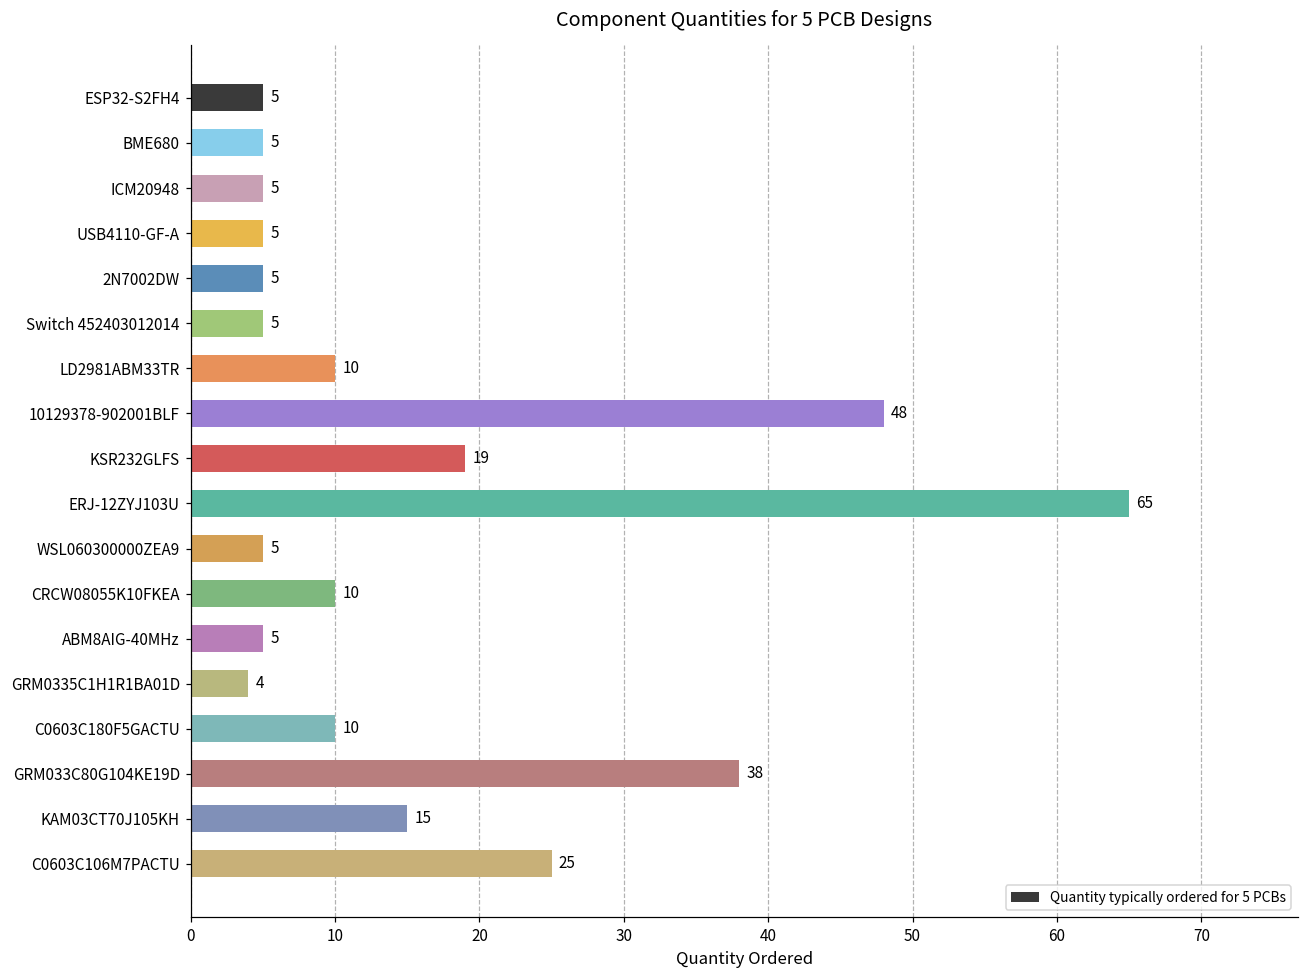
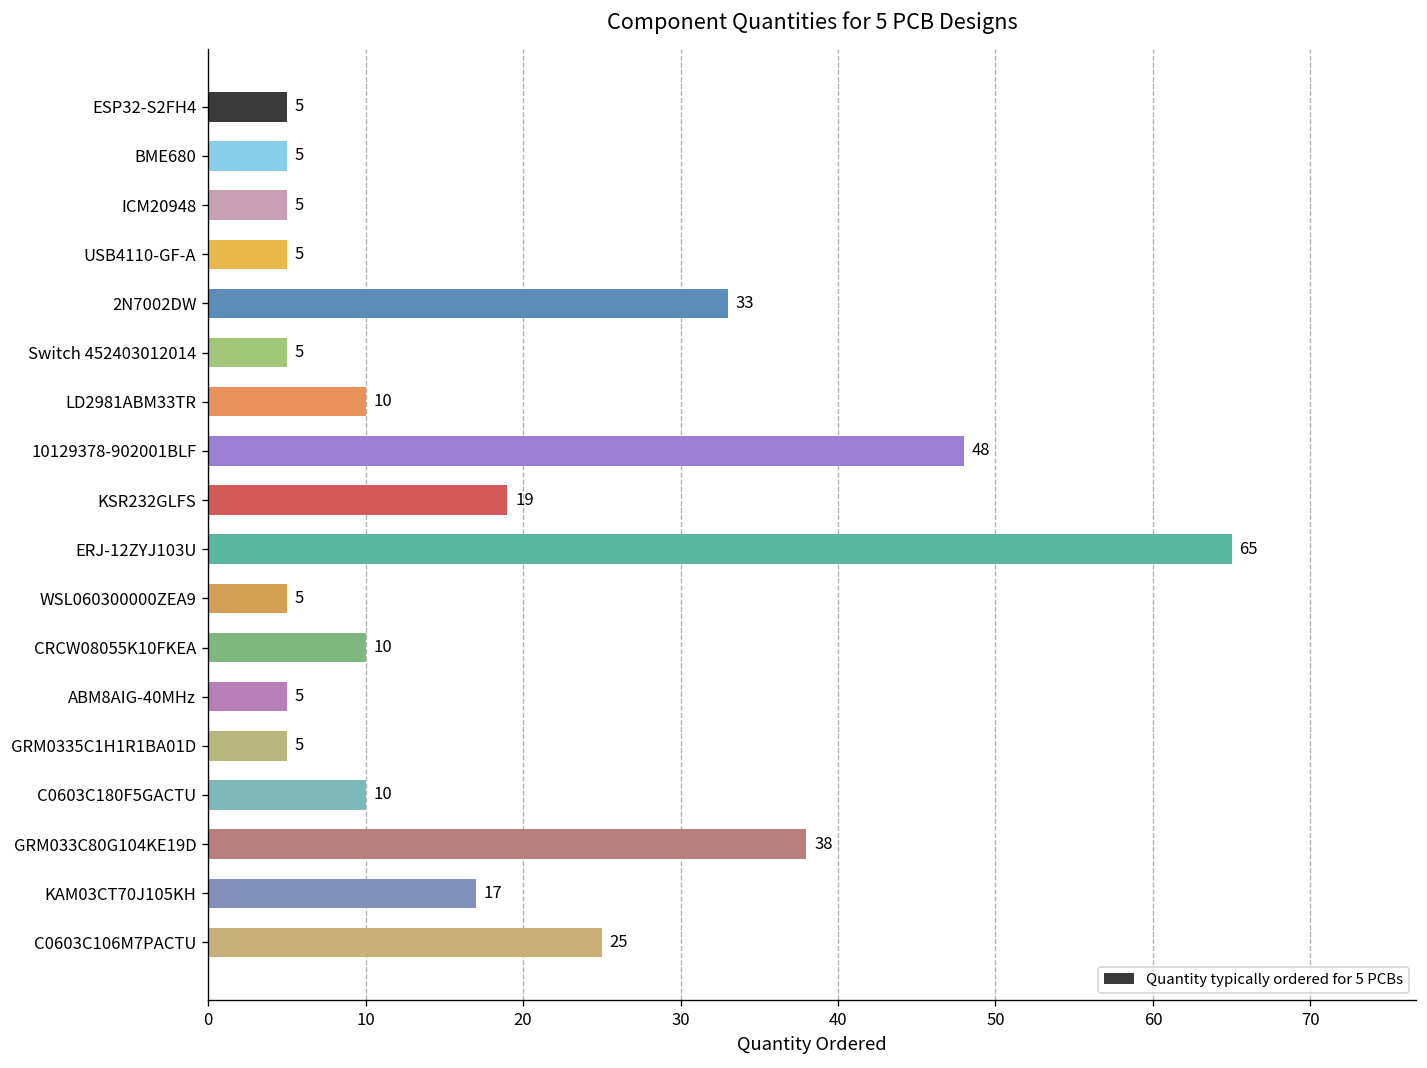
2N7002DW: 5 -> 33
GRM0335C1H1R1BA01D: 4 -> 5
KAM03CT70J105KH: 15 -> 17
